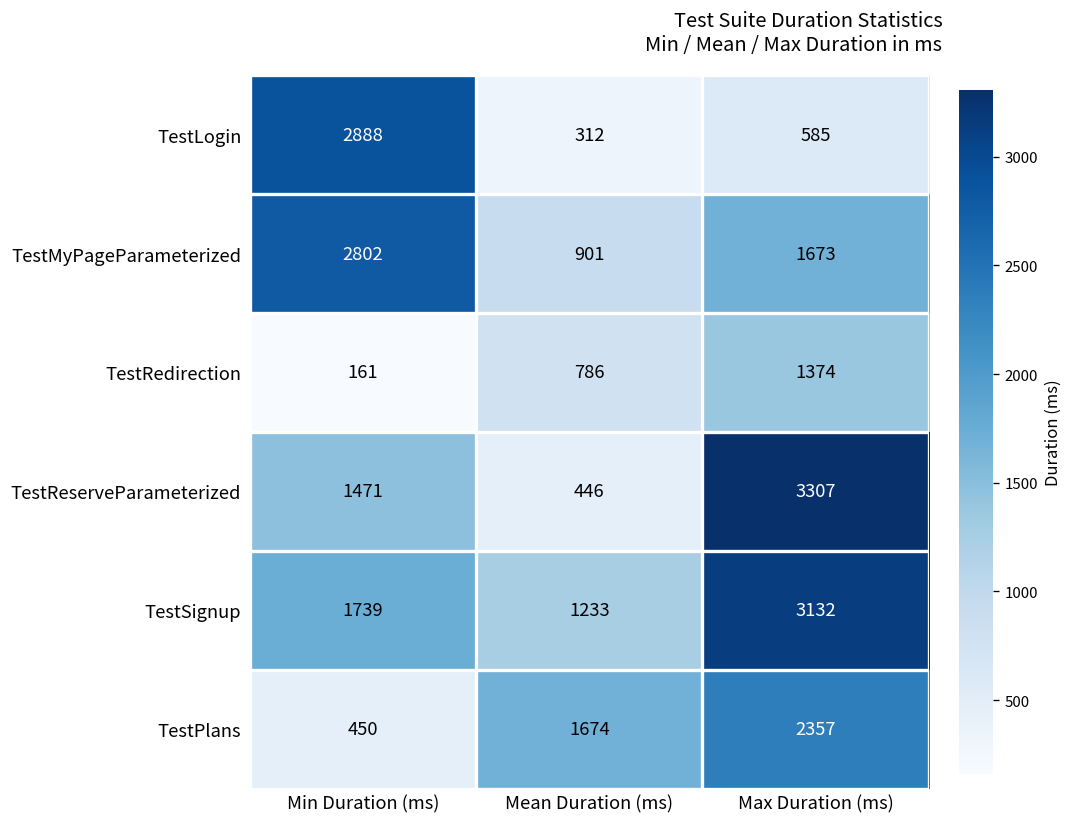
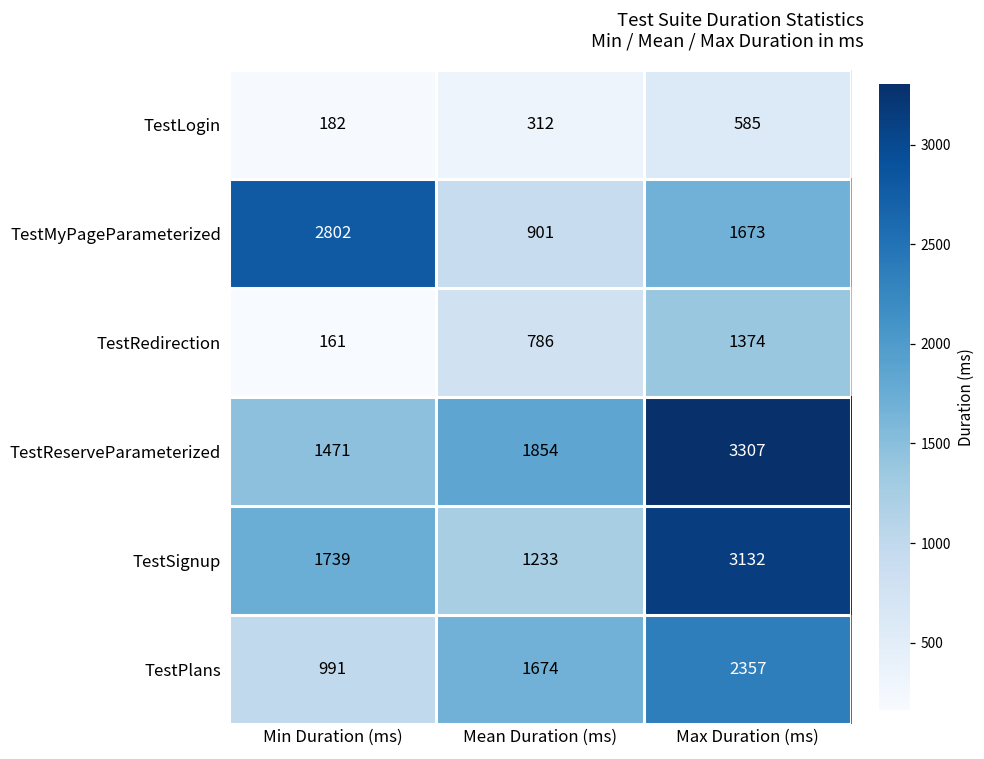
TestLogin, Min Duration (ms): 2888 -> 182
TestReserveParameterized, Mean Duration (ms): 446 -> 1854
TestPlans, Min Duration (ms): 450 -> 991
